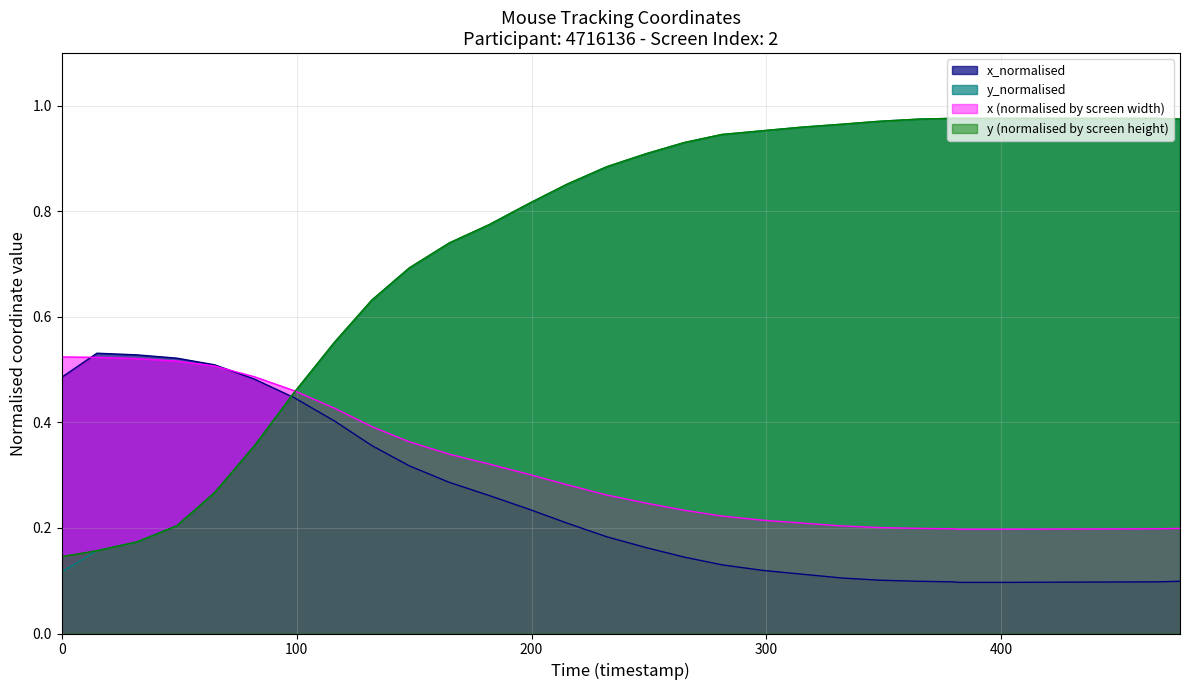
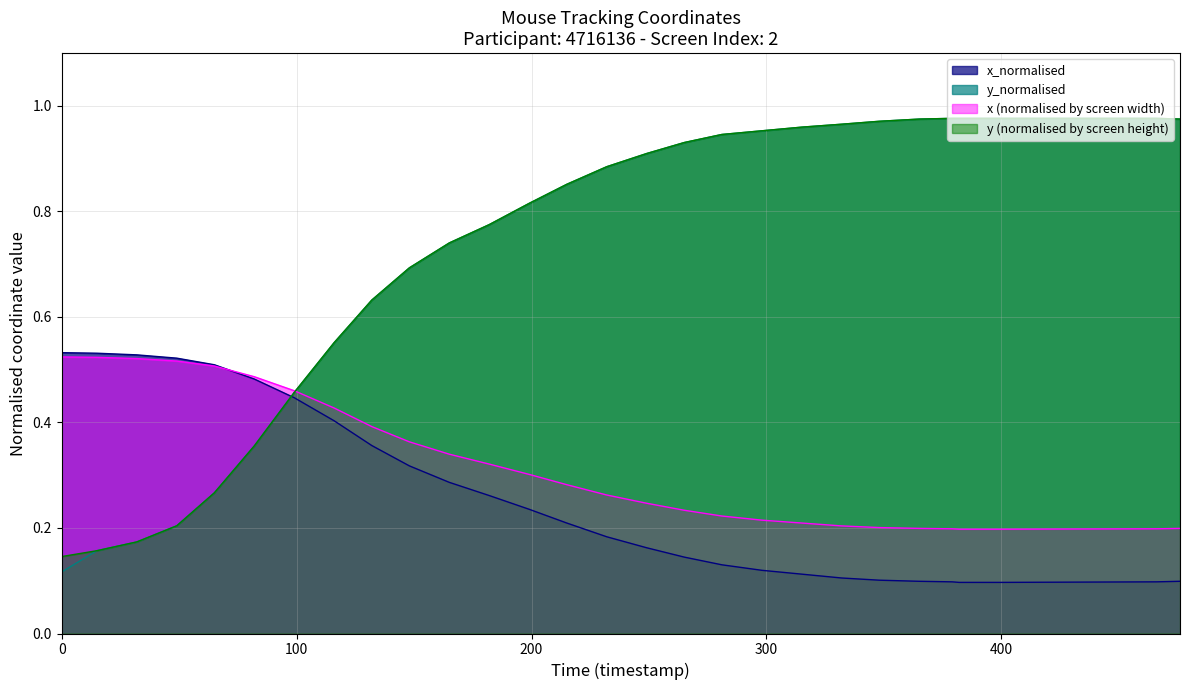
x_normalised, 0: 0.49 -> 0.53
